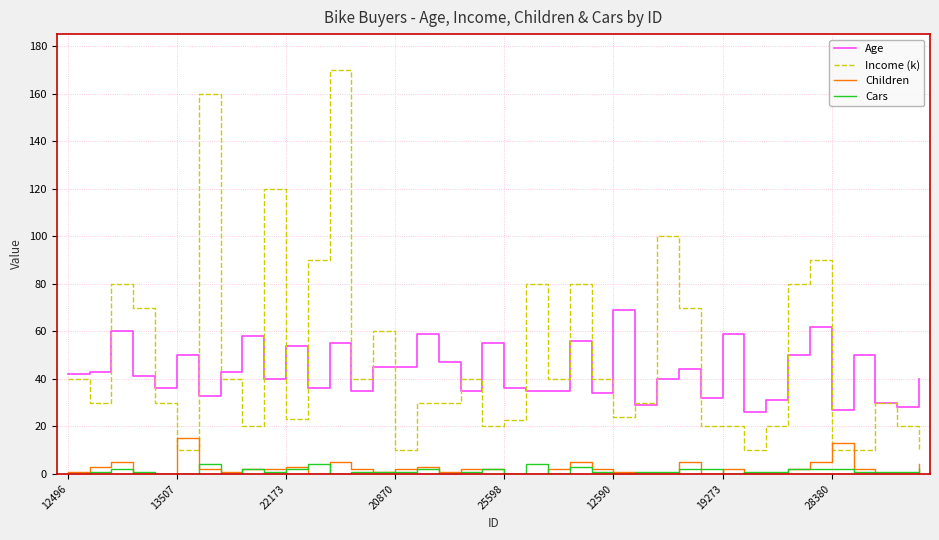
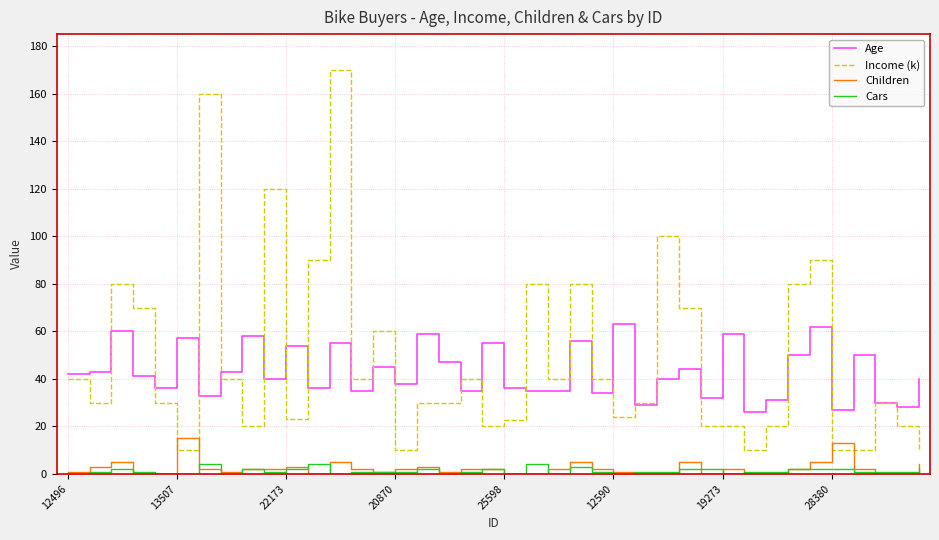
Age, 13507: 50 -> 57
Age, 20870: 45 -> 38
Age, 12590: 69 -> 63
